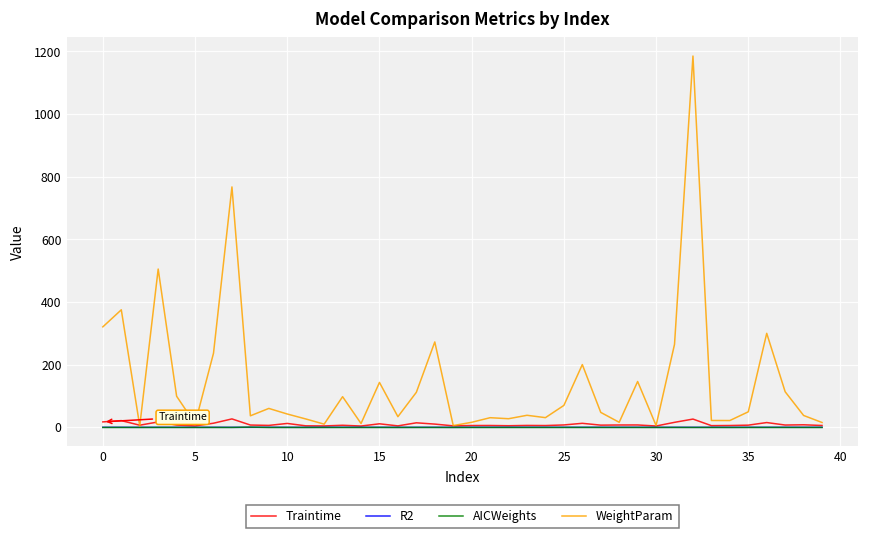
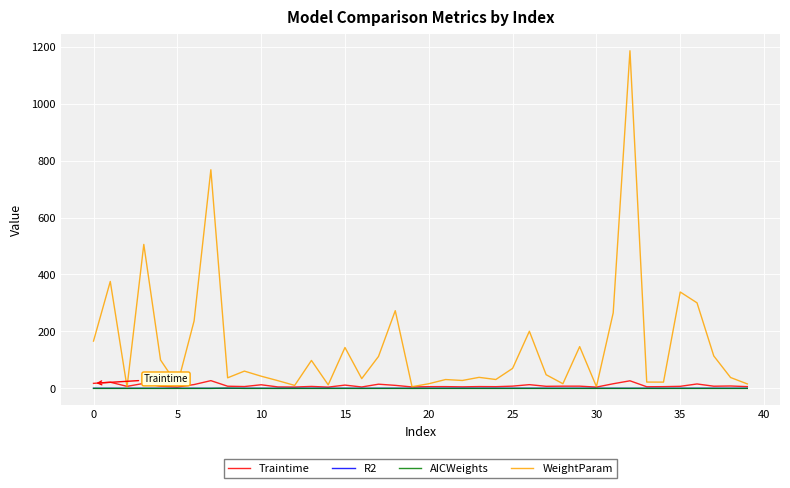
WeightParam, 0: 320 -> 170
WeightParam, 35: 50 -> 340
